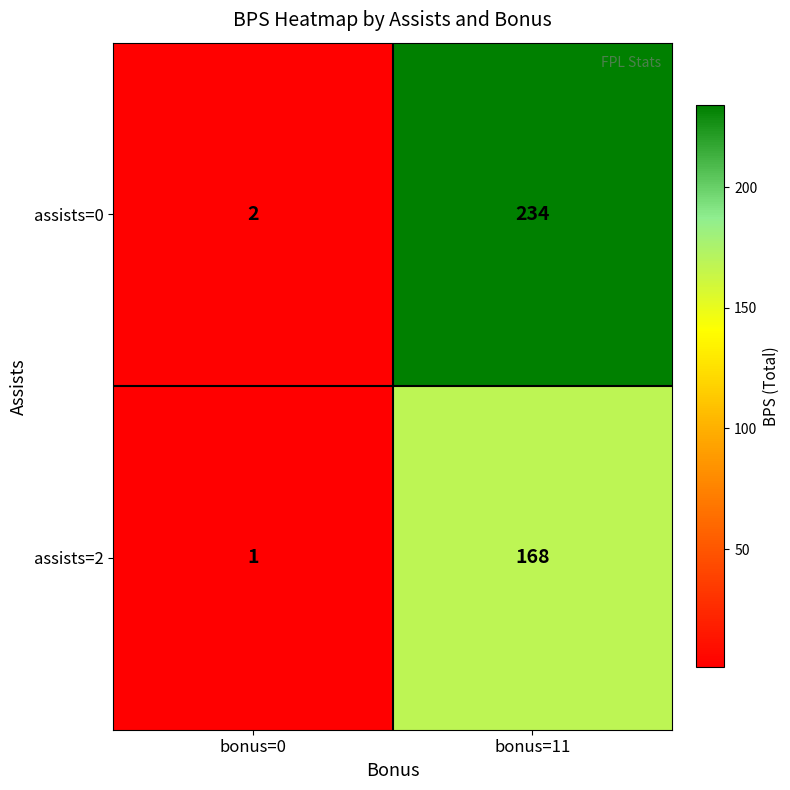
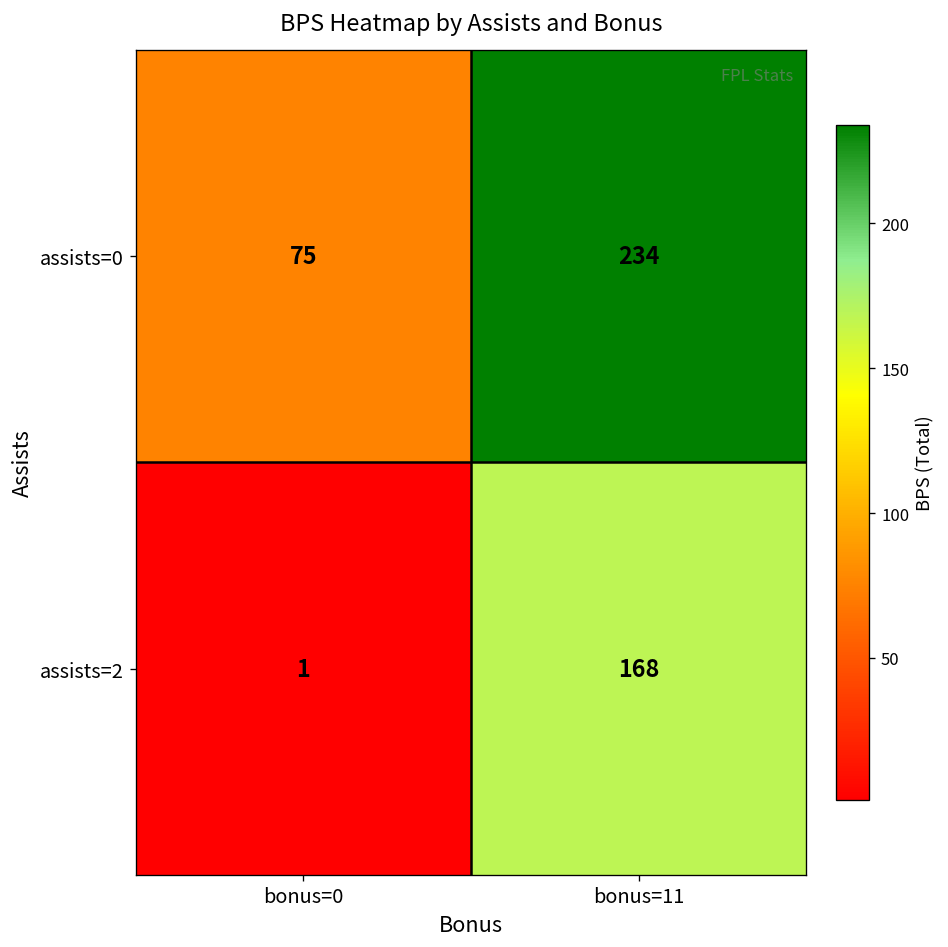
assists=0, bonus=0: 2 -> 75
